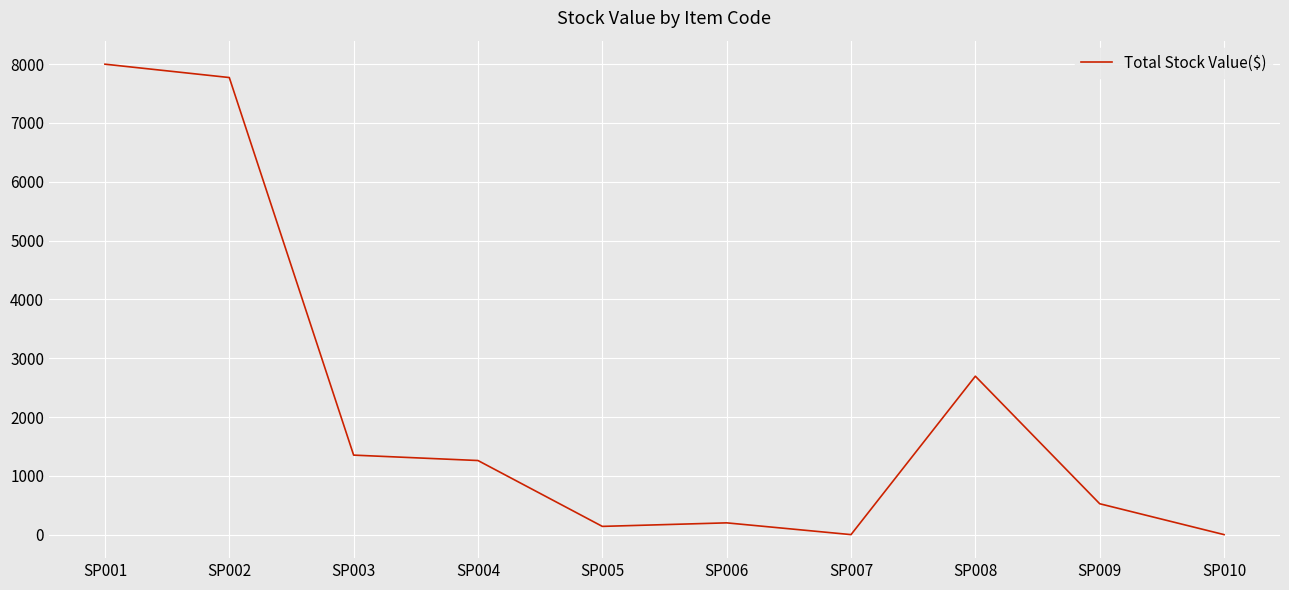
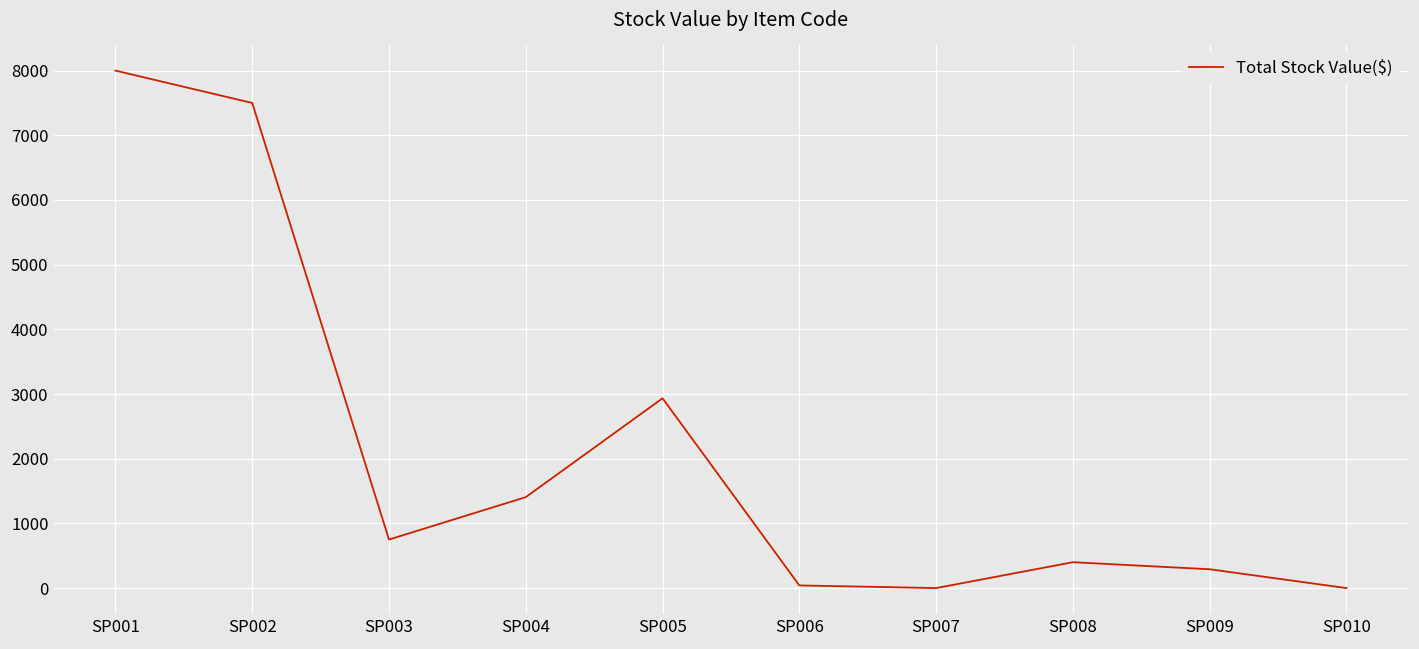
SP002: 7800 -> 7500
SP003: 1400 -> 800
SP004: 1300 -> 1400
SP005: 100 -> 2900
SP006: 200 -> 0
SP008: 2700 -> 400
SP009: 500 -> 300
